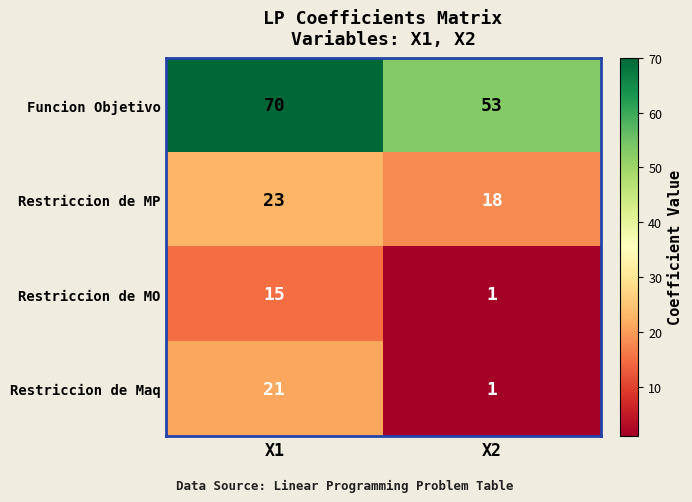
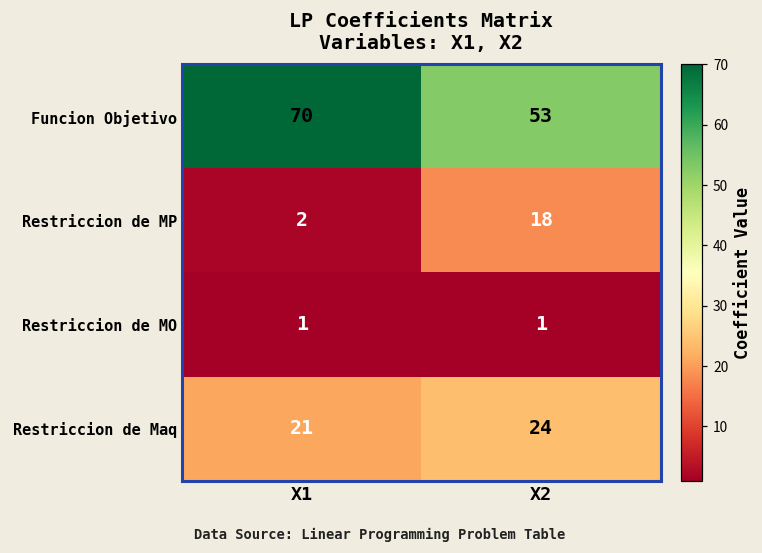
Restriccion de MP, X1: 23 -> 2
Restriccion de MO, X1: 15 -> 1
Restriccion de Maq, X2: 1 -> 24
